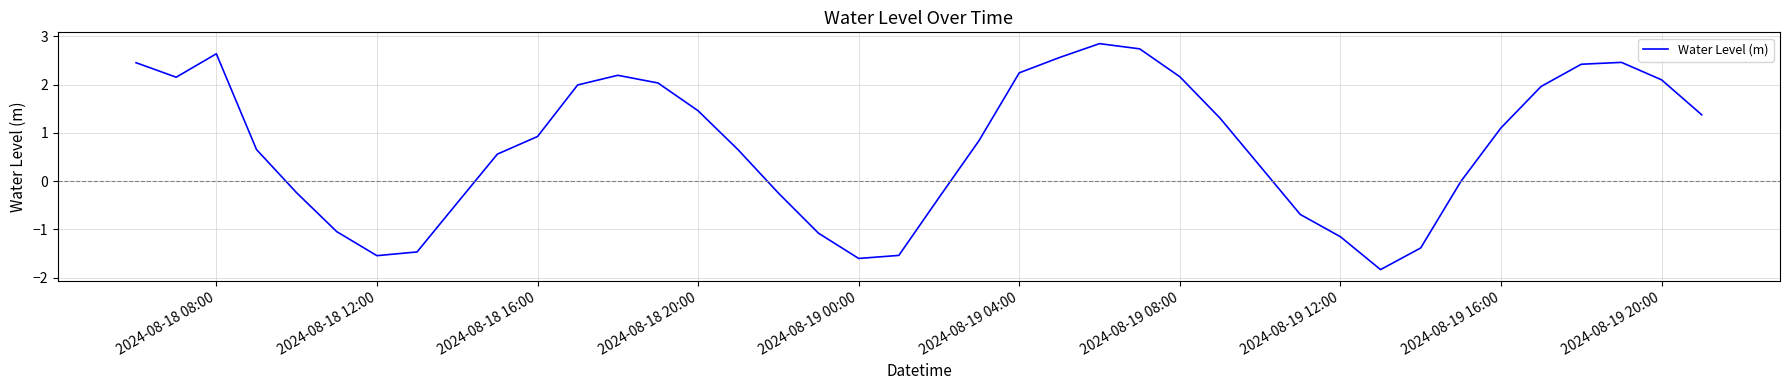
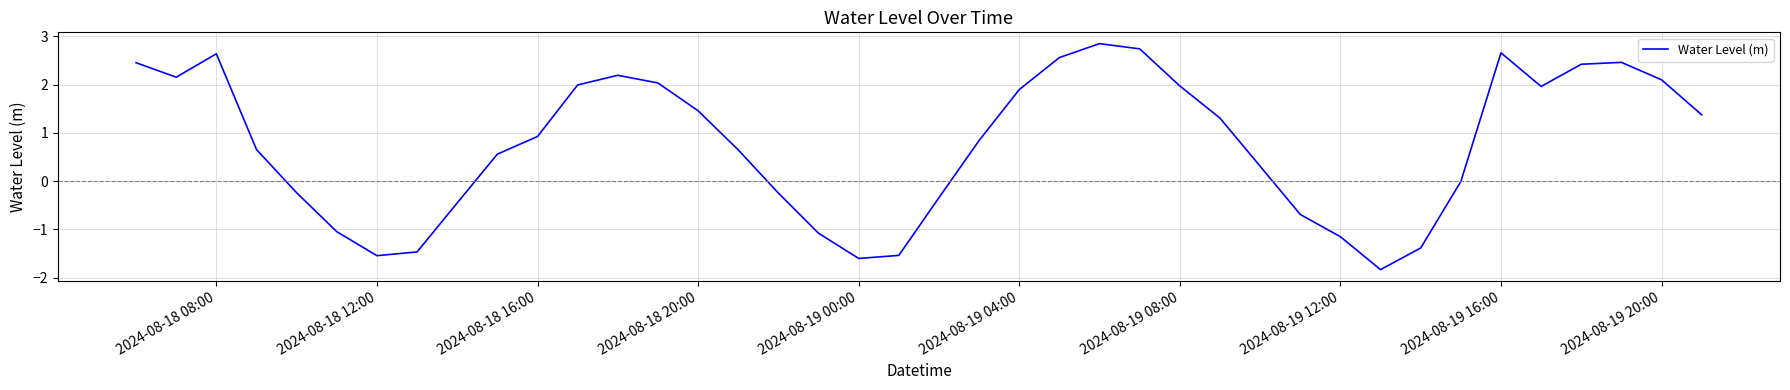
2024-08-19 04:00: 2.2 -> 1.9
2024-08-19 08:00: 2.2 -> 2.0
2024-08-19 16:00: 1.1 -> 2.7
